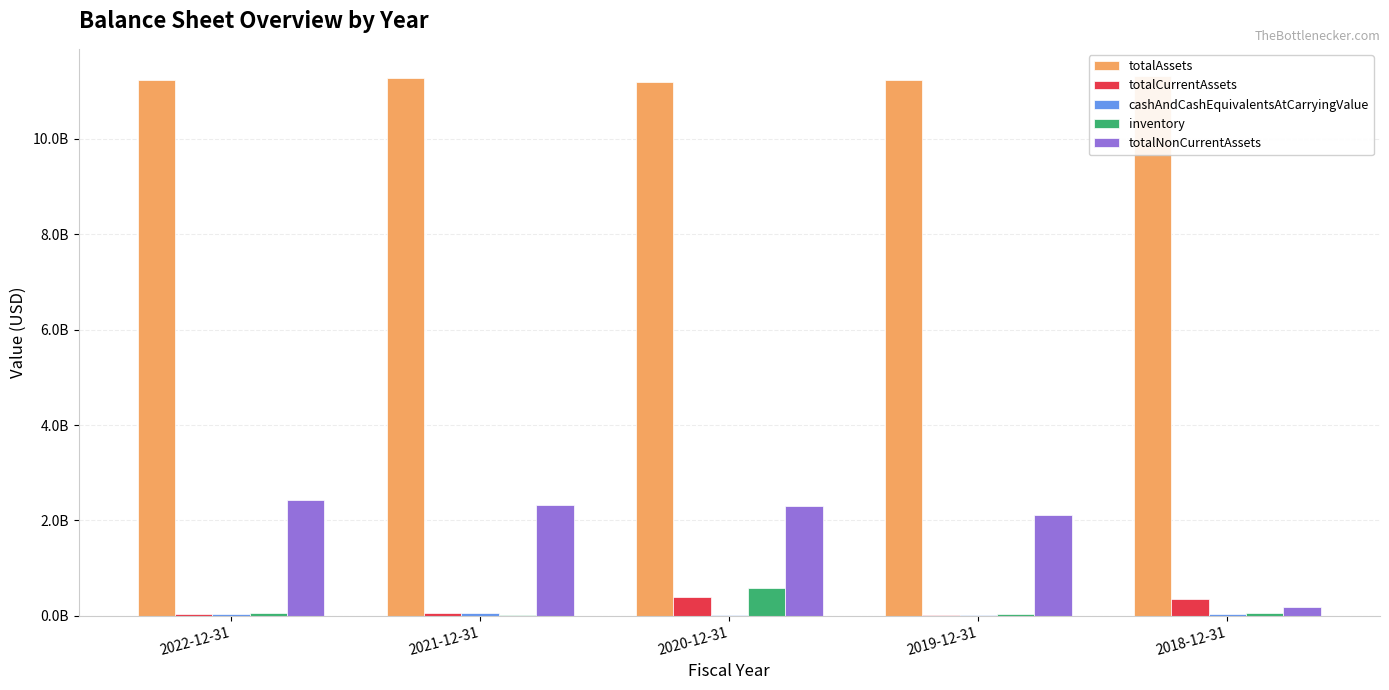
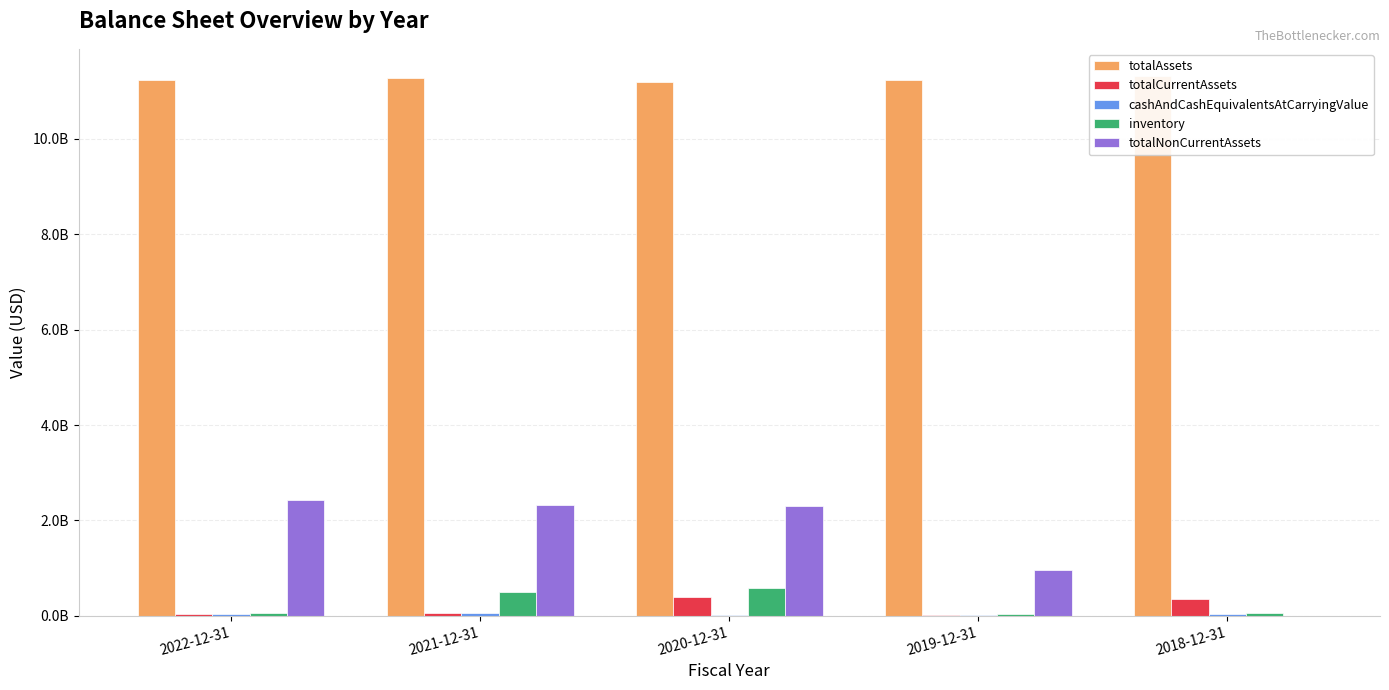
inventory, 2021-12-31: 0 -> 500000000
totalNonCurrentAssets, 2019-12-31: 2100000000 -> 1000000000
totalNonCurrentAssets, 2018-12-31: 200000000 -> 0
